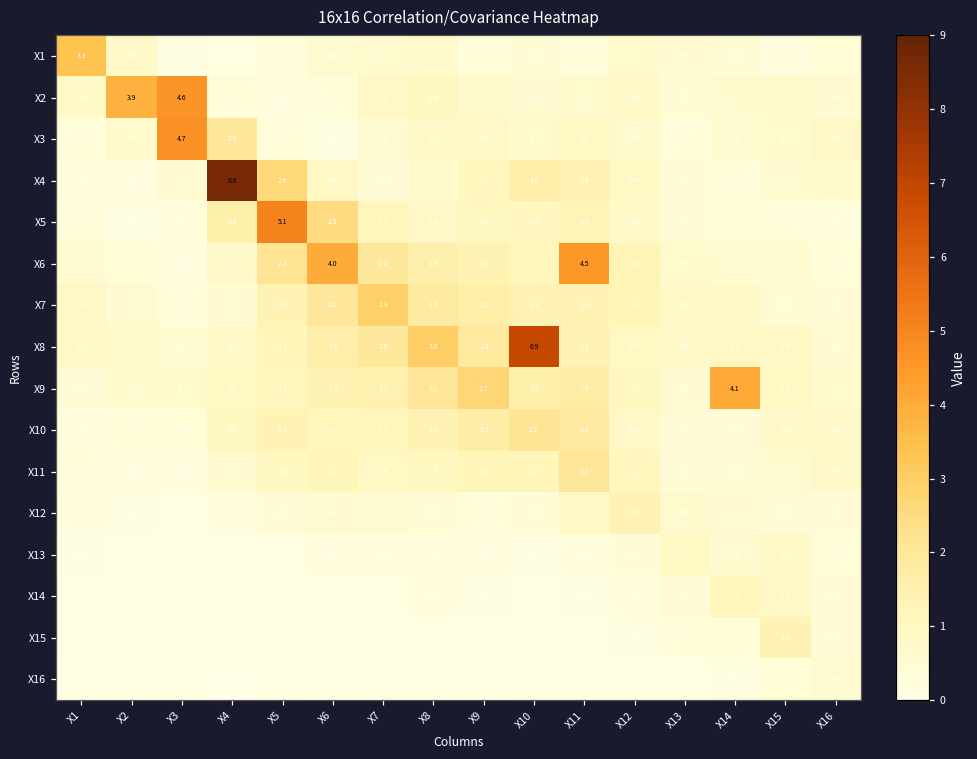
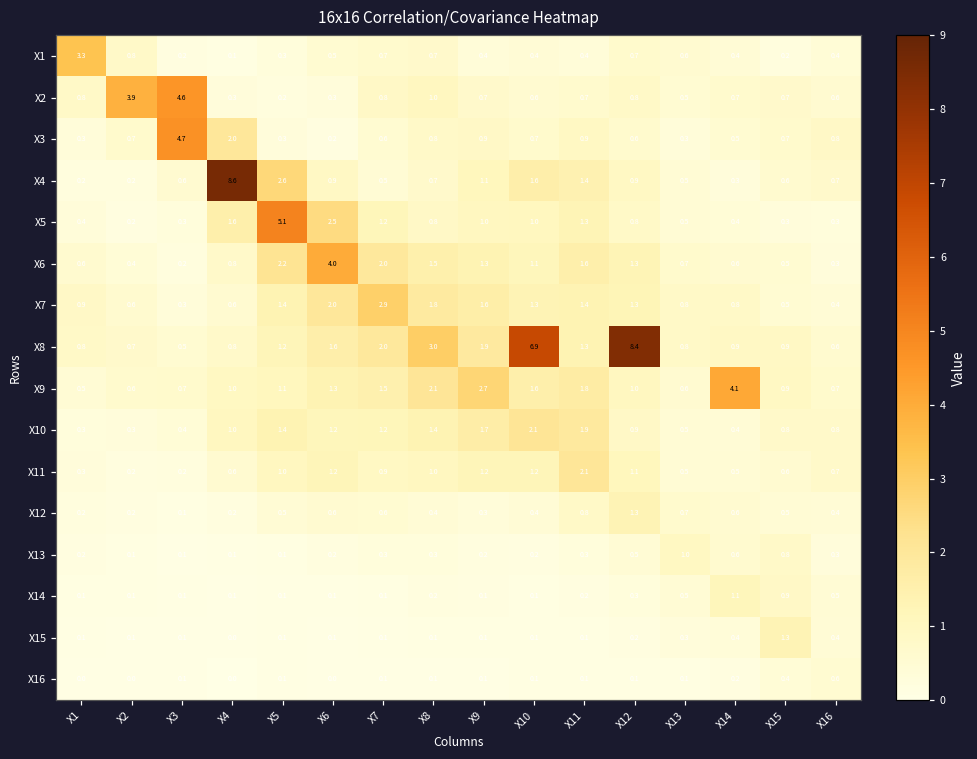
X6, X11: 4.5 -> 1.6
X8, X12: 0.9 -> 8.4
